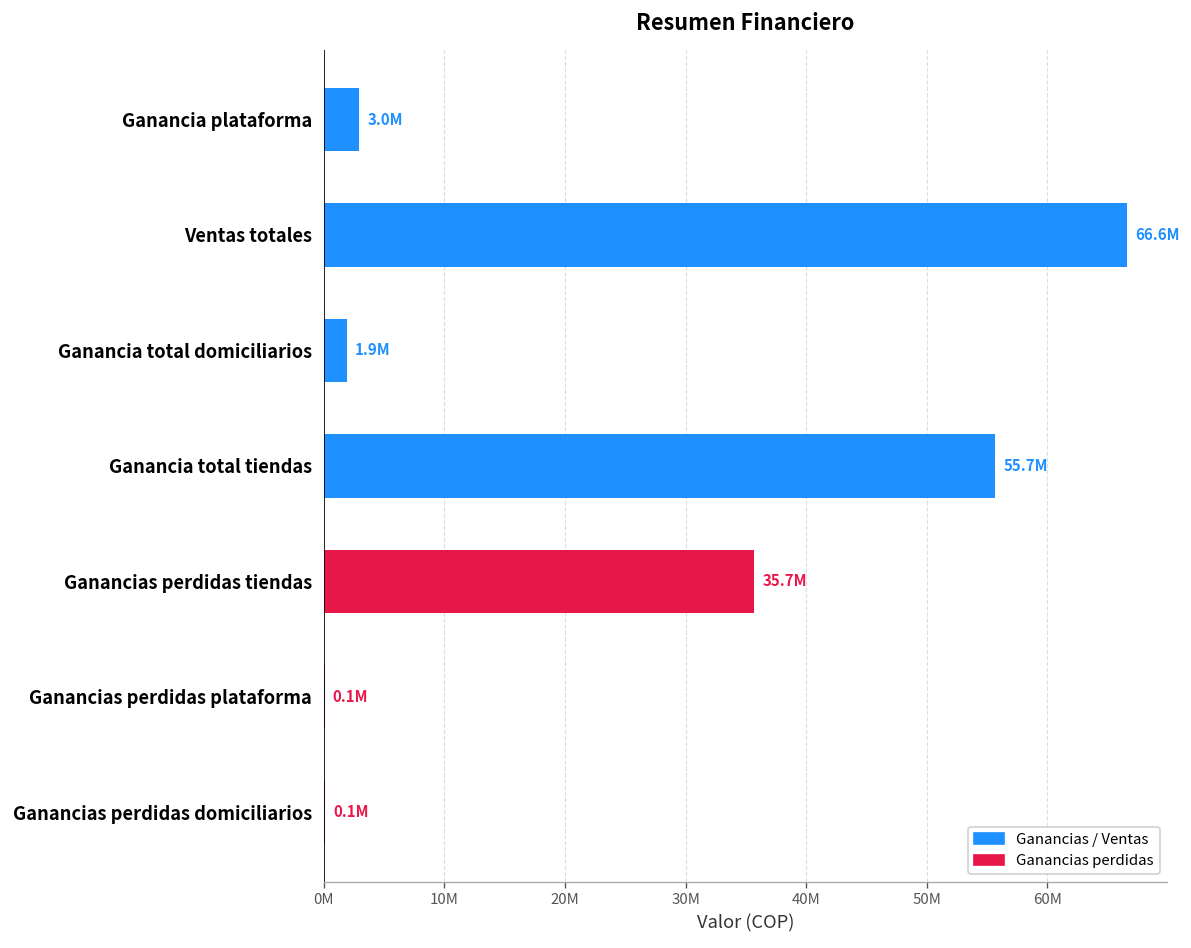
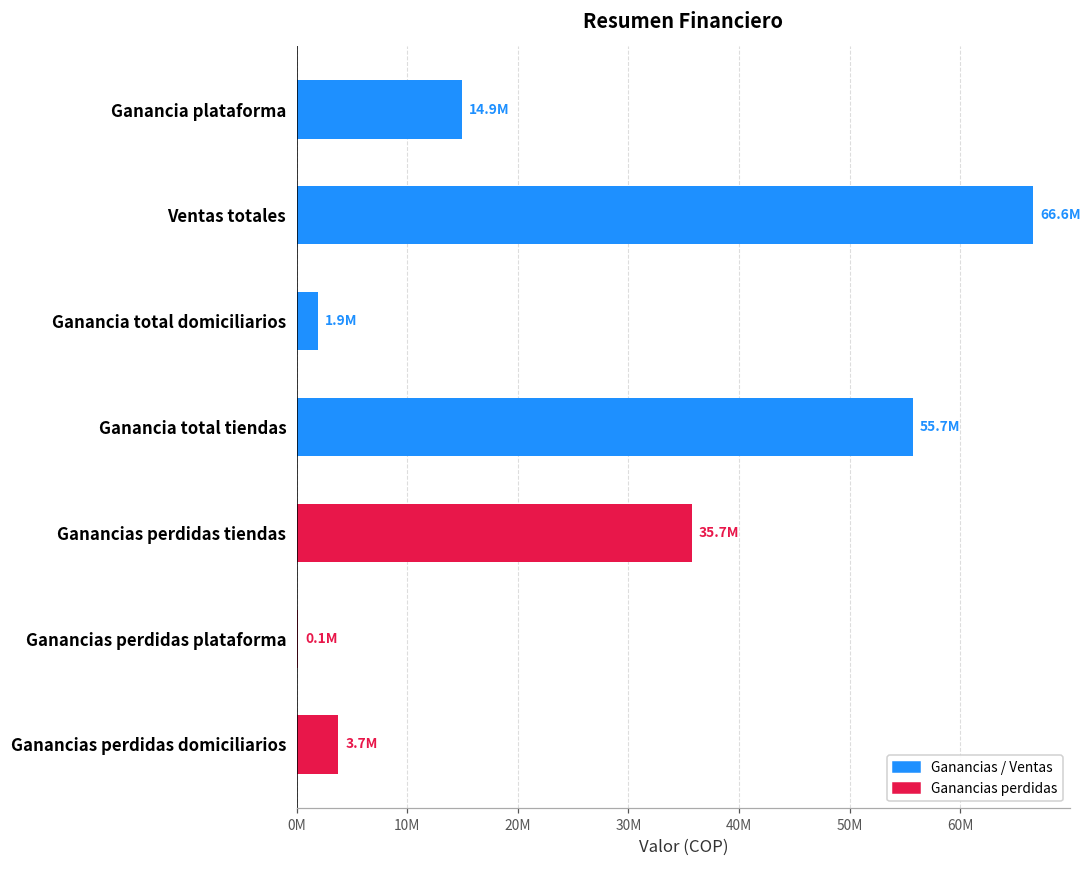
Ganancia plataforma: 3.0M -> 14.9M
Ganancias perdidas domiciliarios: 0.1M -> 3.7M
